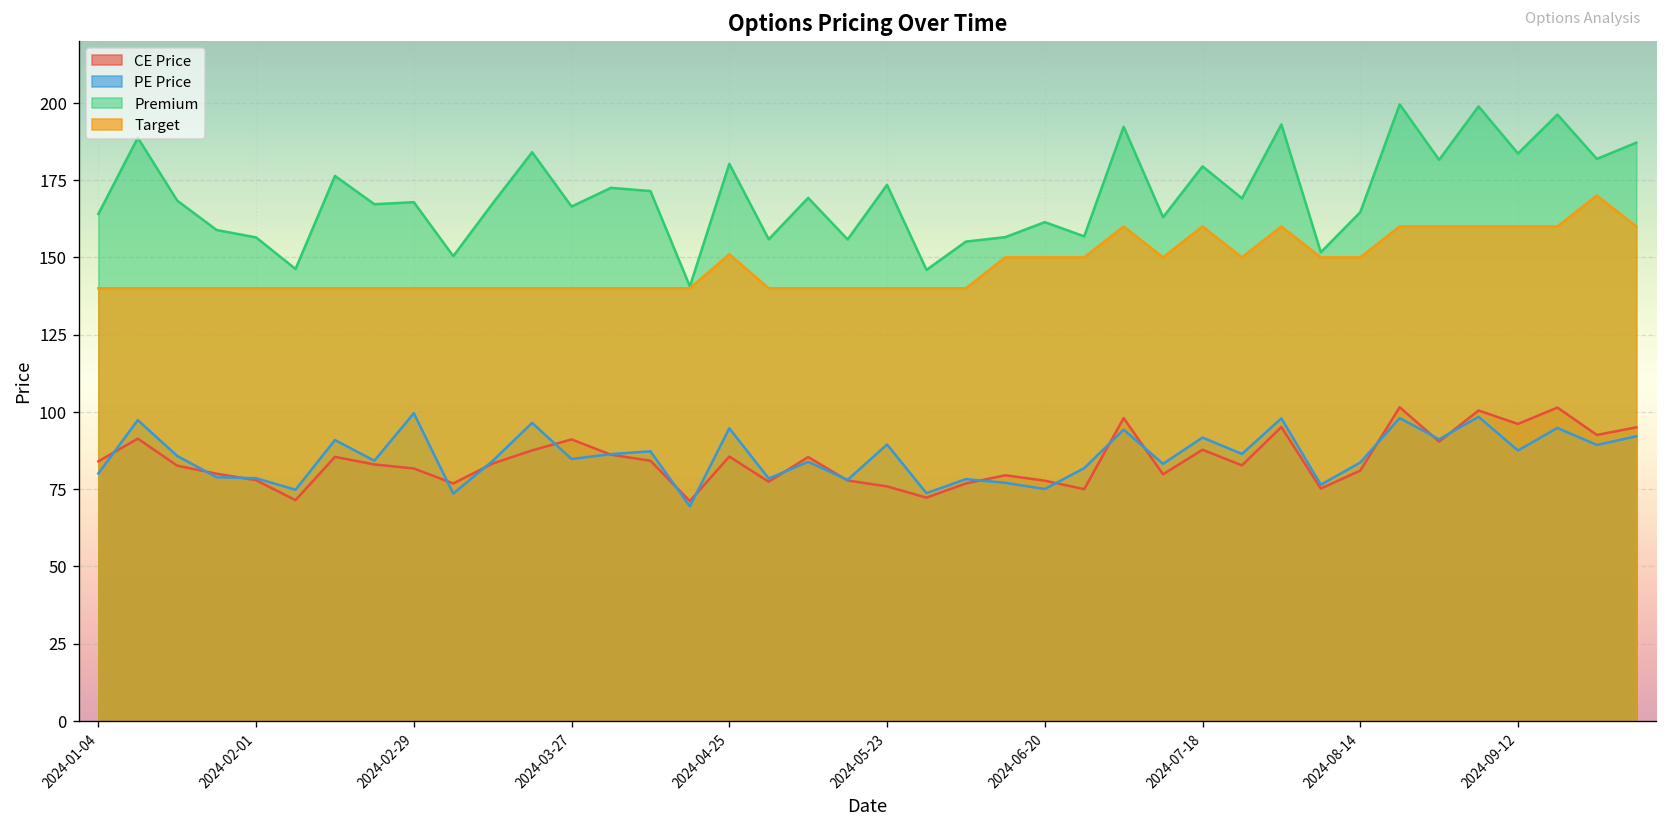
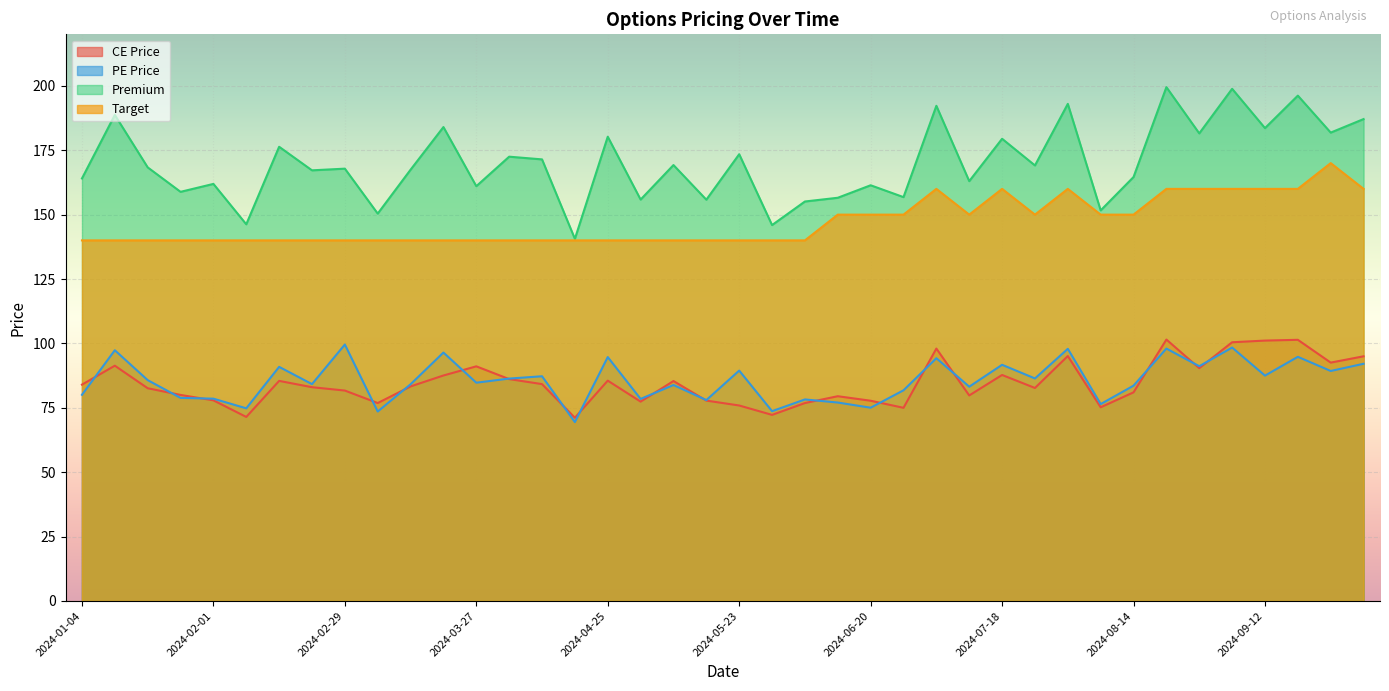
Premium, 2024-02-01: 156 -> 162
Premium, 2024-03-27: 166 -> 161
Target, 2024-04-25: 151 -> 140
CE Price, 2024-09-12: 96 -> 101
